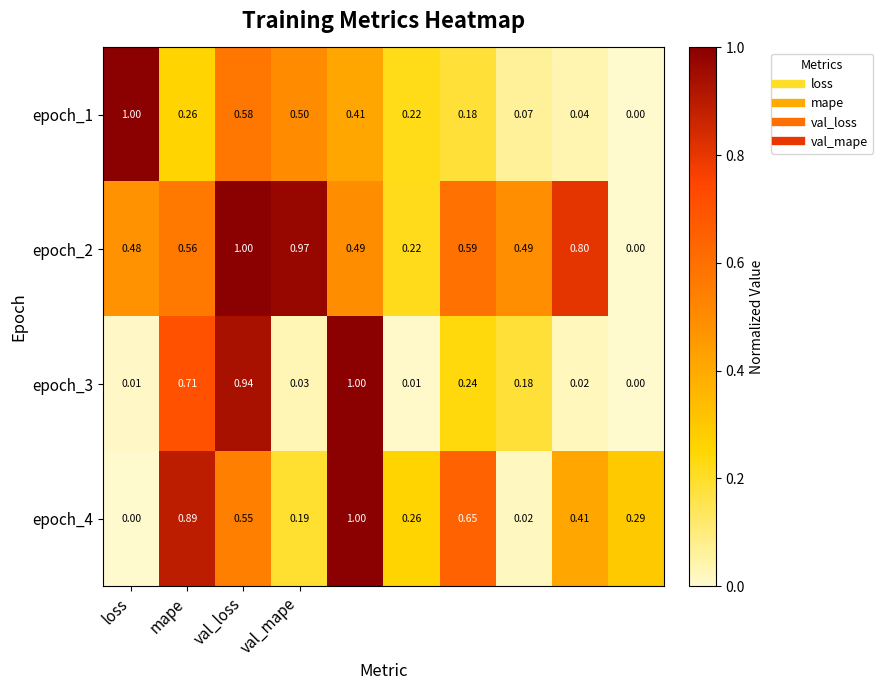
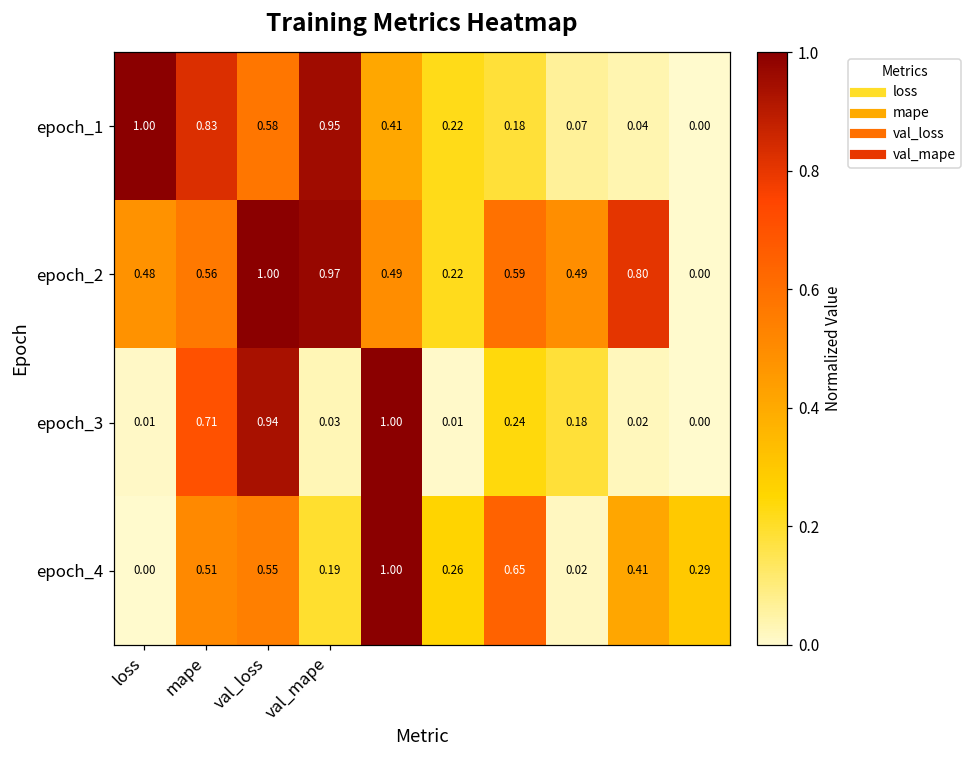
epoch_1, mape: 0.26 -> 0.83
epoch_1, val_mape: 0.50 -> 0.95
epoch_4, mape: 0.89 -> 0.51
